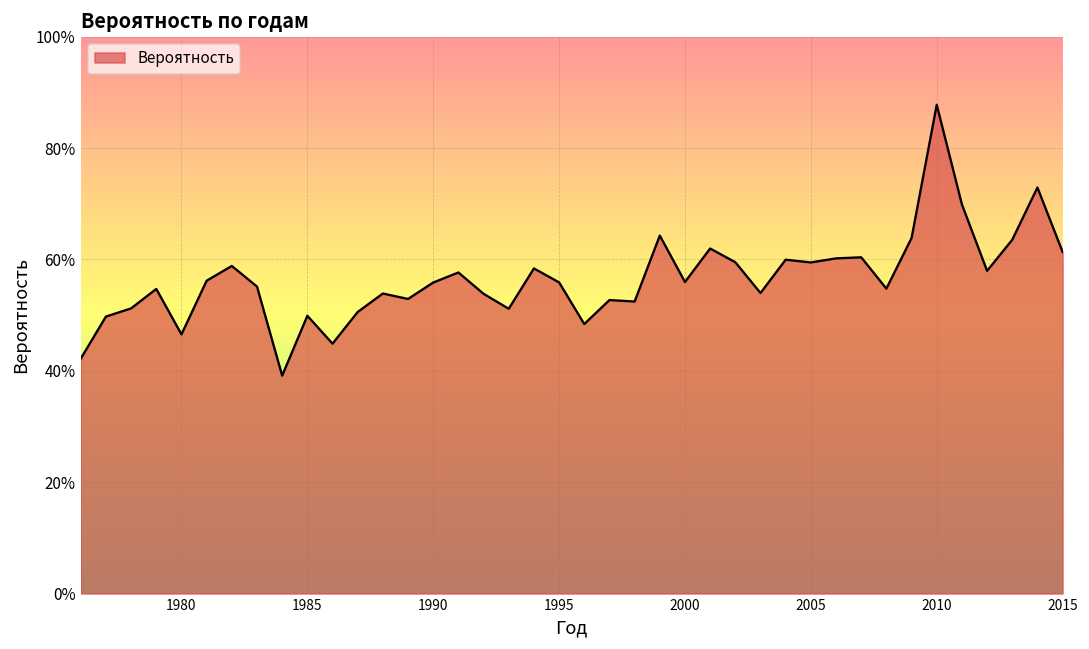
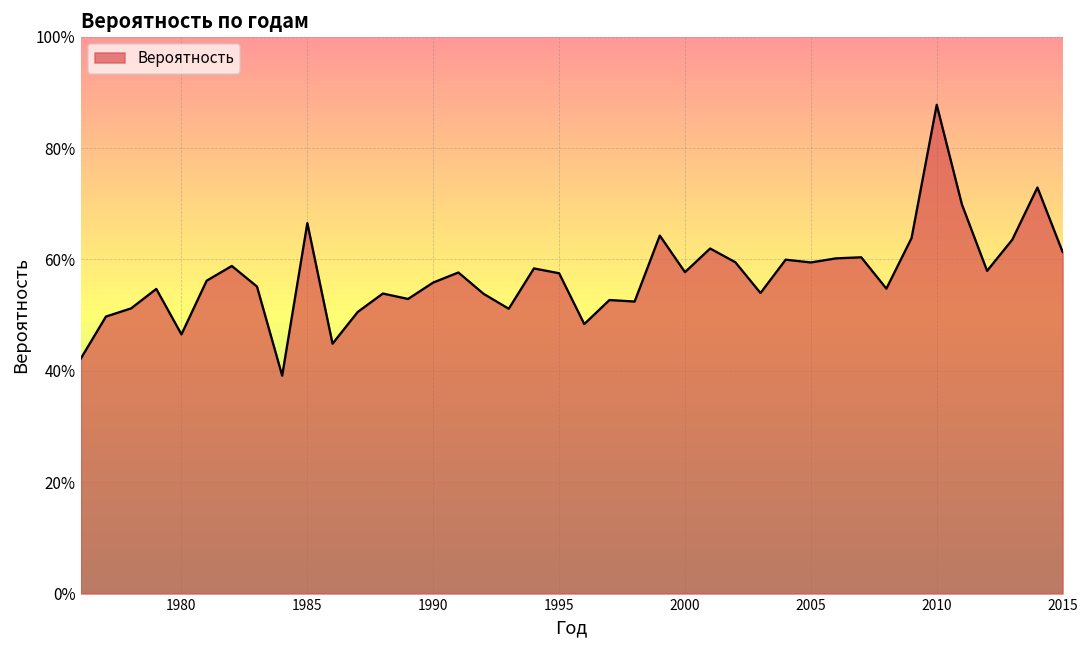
1985: 50% -> 67%
1995: 56% -> 58%
2000: 56% -> 58%
